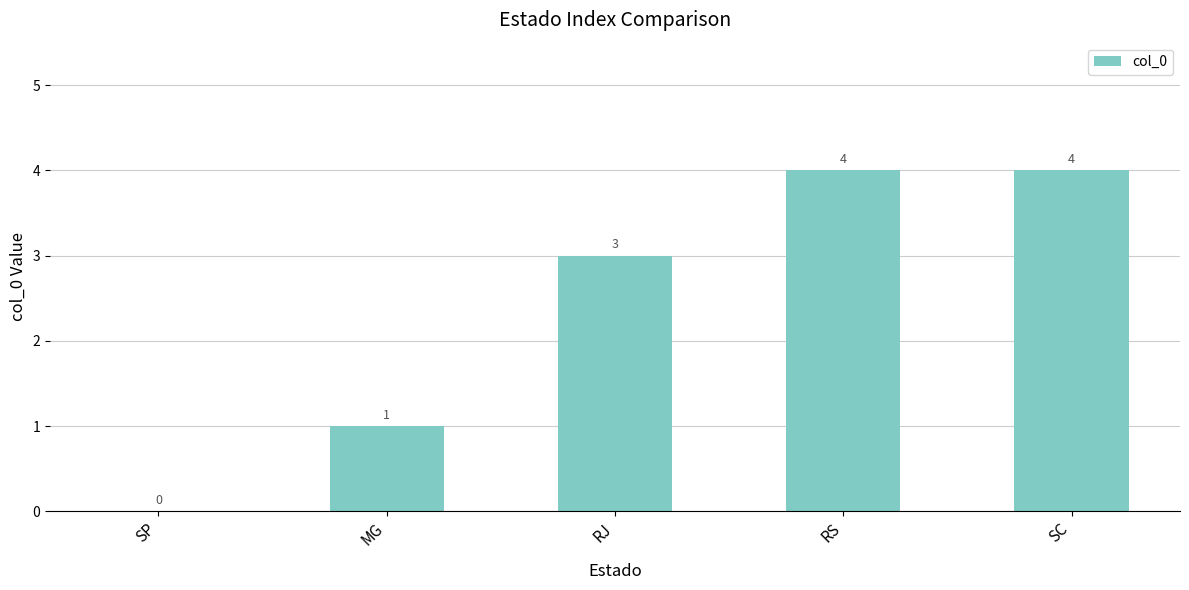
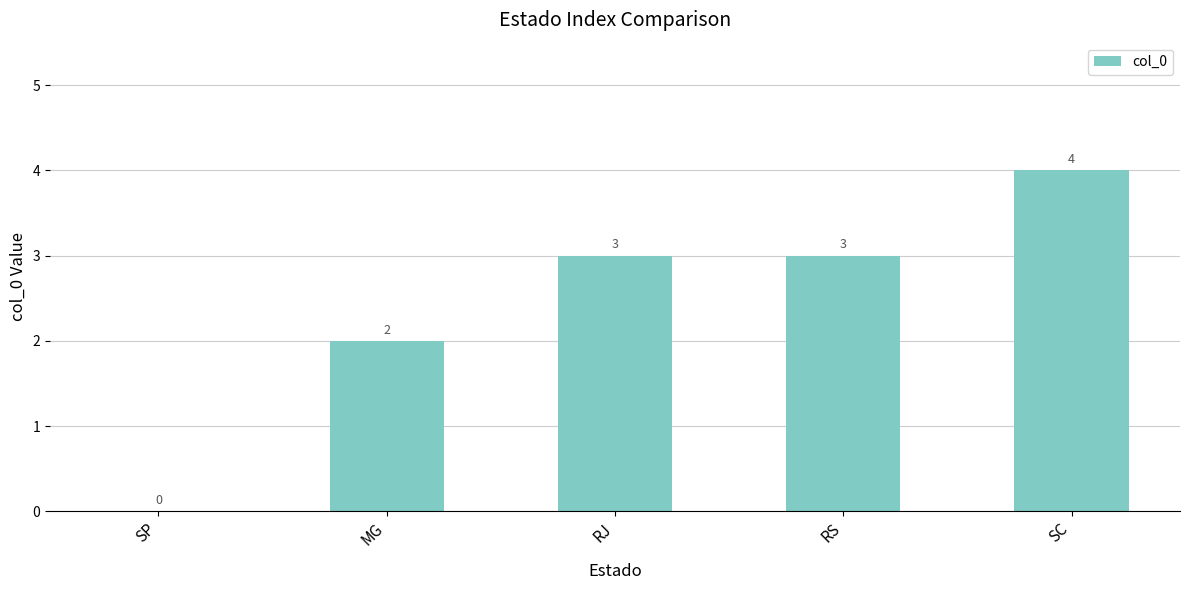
MG: 1 -> 2
RS: 4 -> 3
